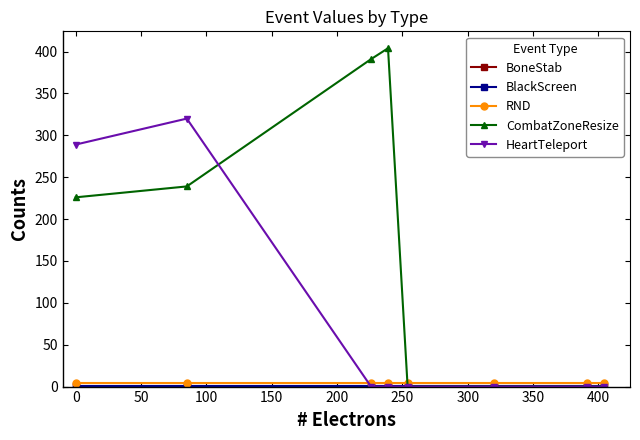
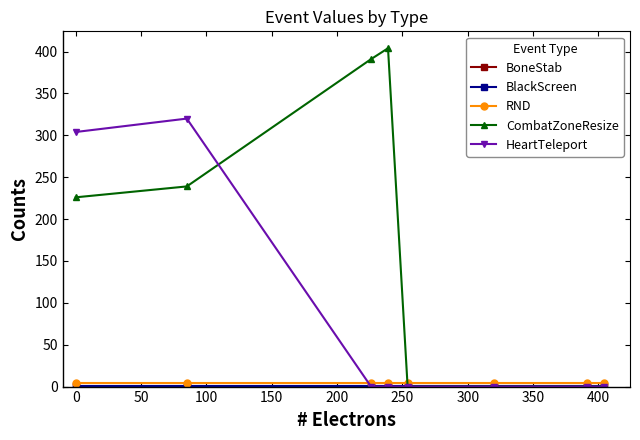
HeartTeleport, 0: 290 -> 300
